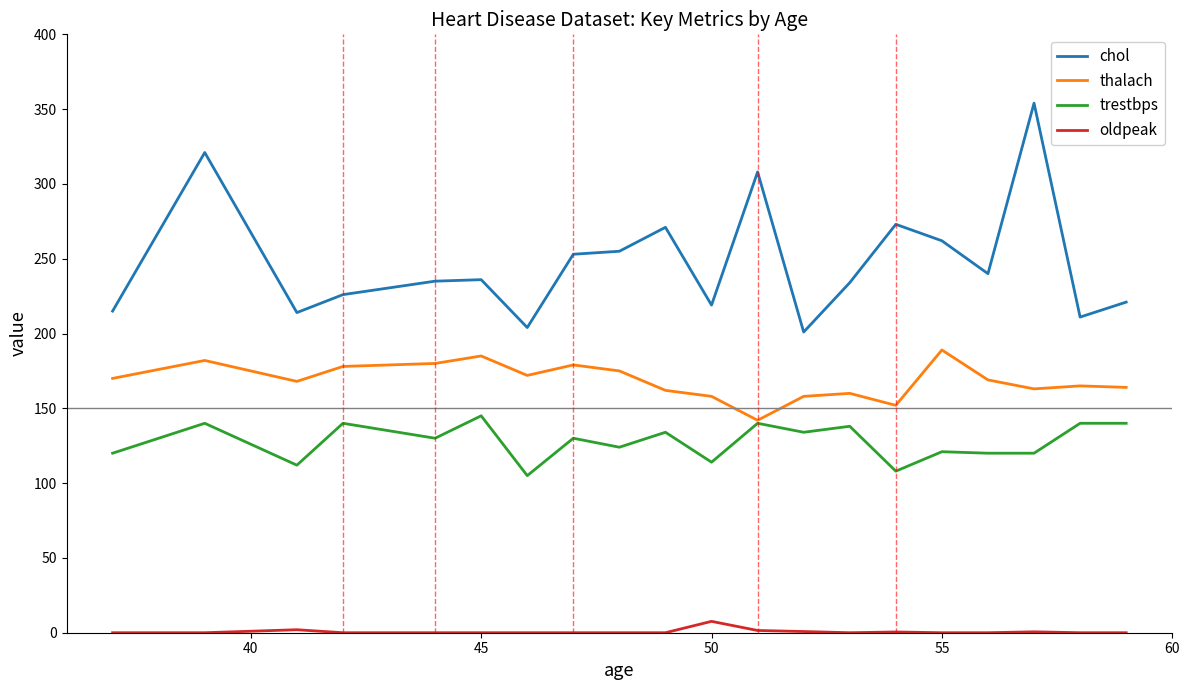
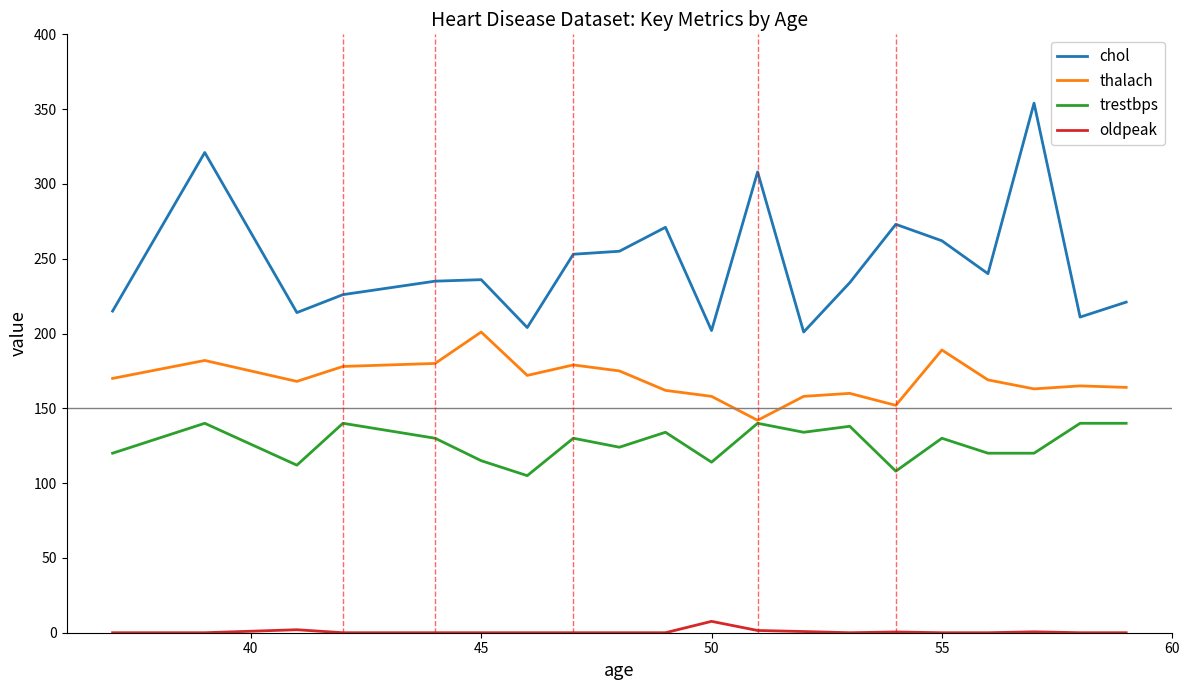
thalach, 45: 185 -> 201
trestbps, 45: 145 -> 115
chol, 50: 219 -> 202
trestbps, 55: 121 -> 130
